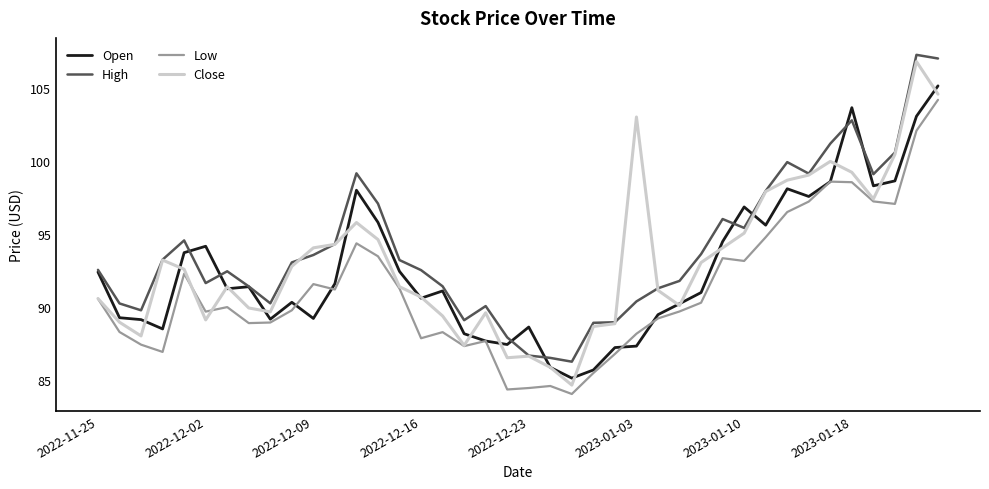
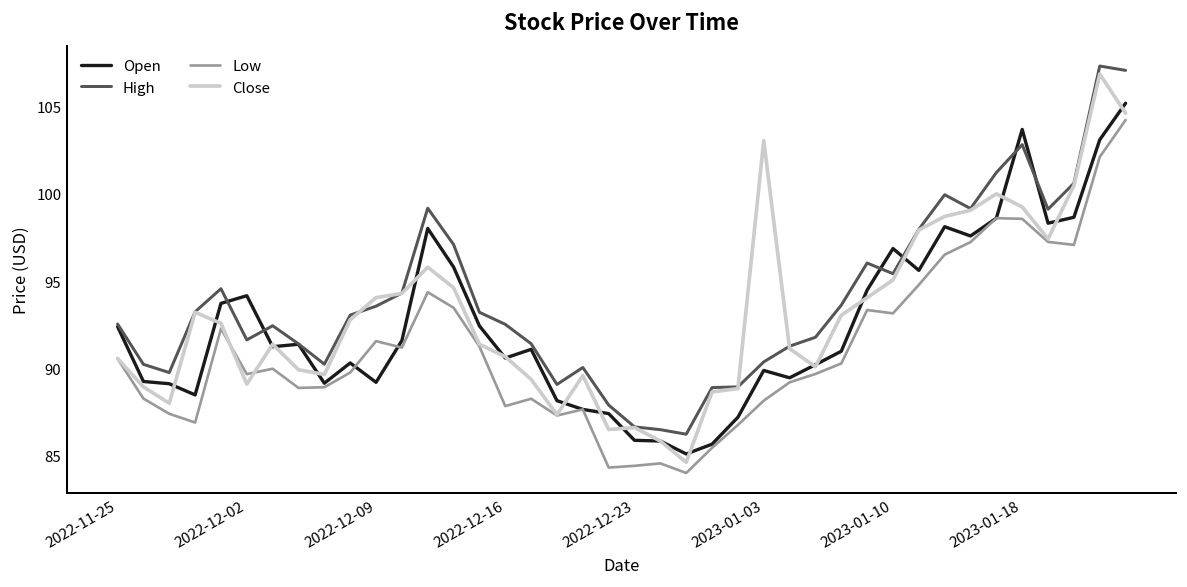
Open, 2022-12-23: 88.6 -> 85.9
Open, 2023-01-03: 87.3 -> 89.9
